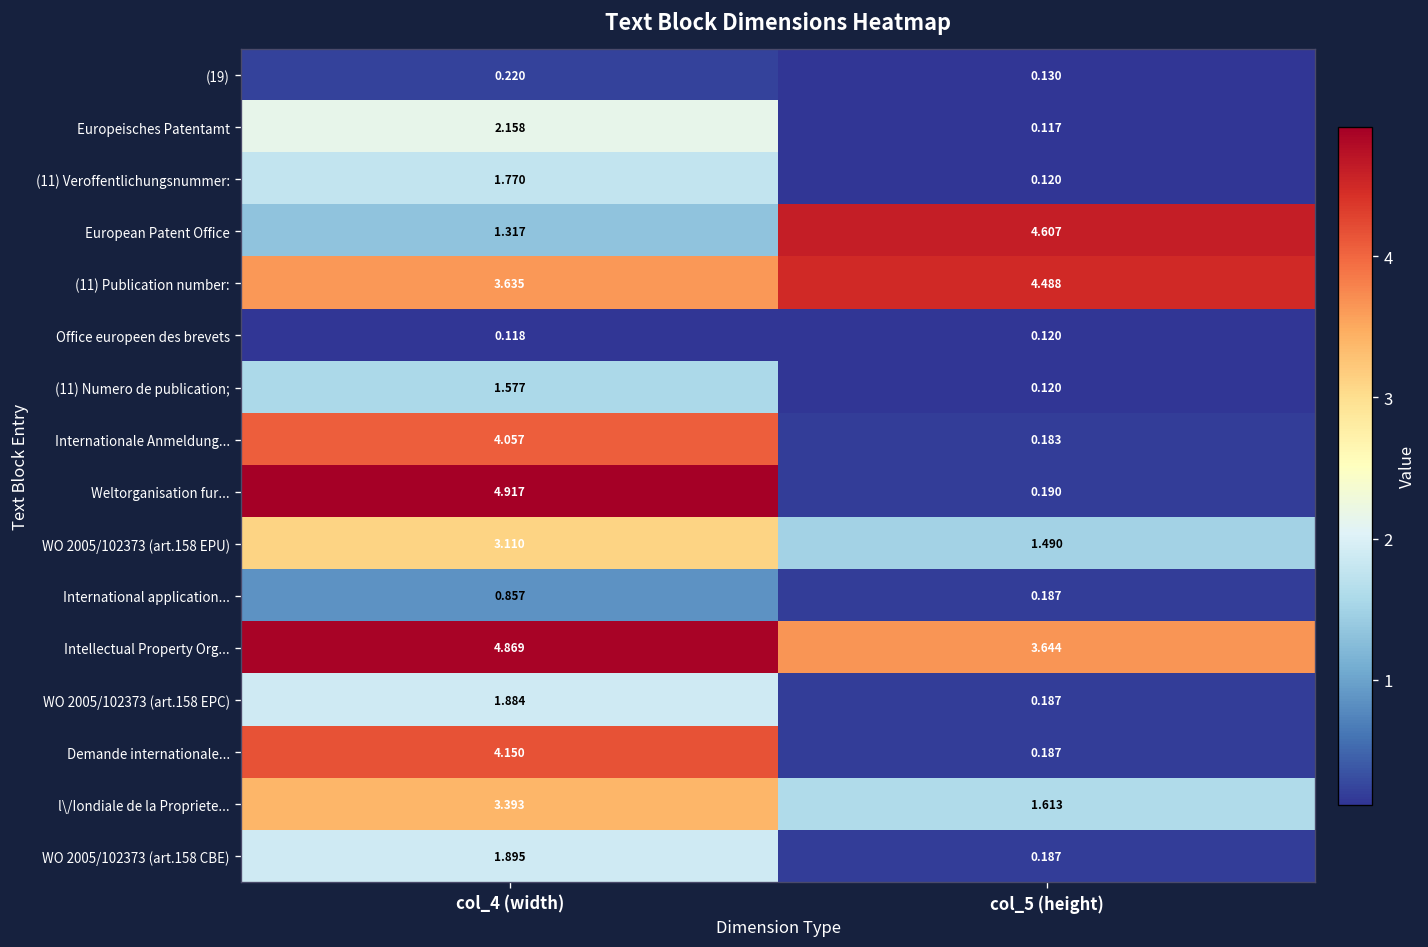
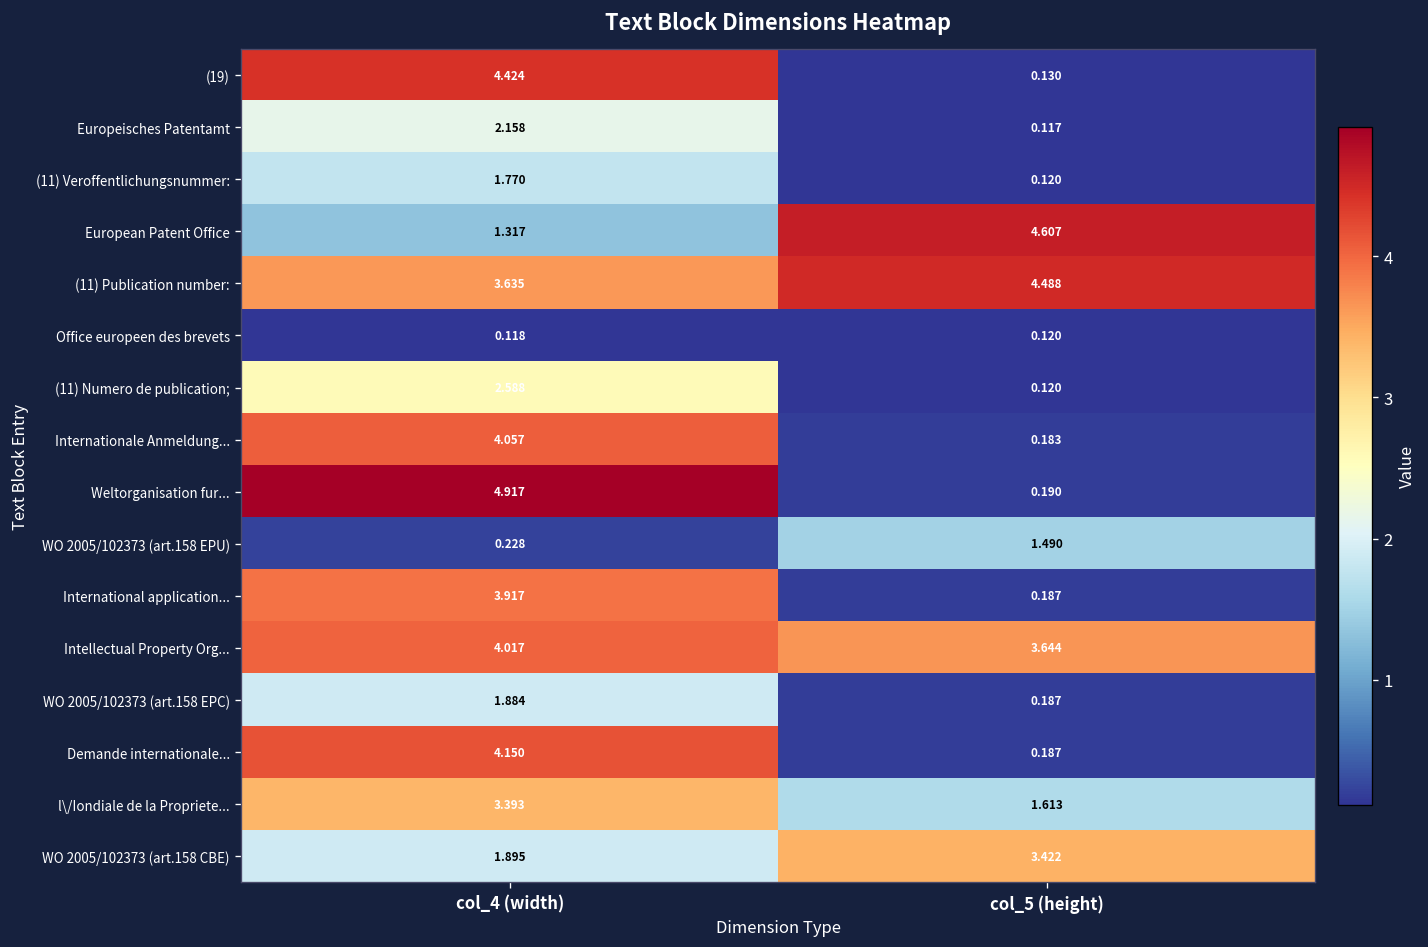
(19), col_4 (width): 0.220 -> 4.424
(11) Numero de publication;, col_4 (width): 1.577 -> 2.588
WO 2005/102373 (art.158 EPU), col_4 (width): 3.110 -> 0.228
International application..., col_4 (width): 0.857 -> 3.917
Intellectual Property Org..., col_4 (width): 4.869 -> 4.017
WO 2005/102373 (art.158 CBE), col_5 (height): 0.187 -> 3.422
